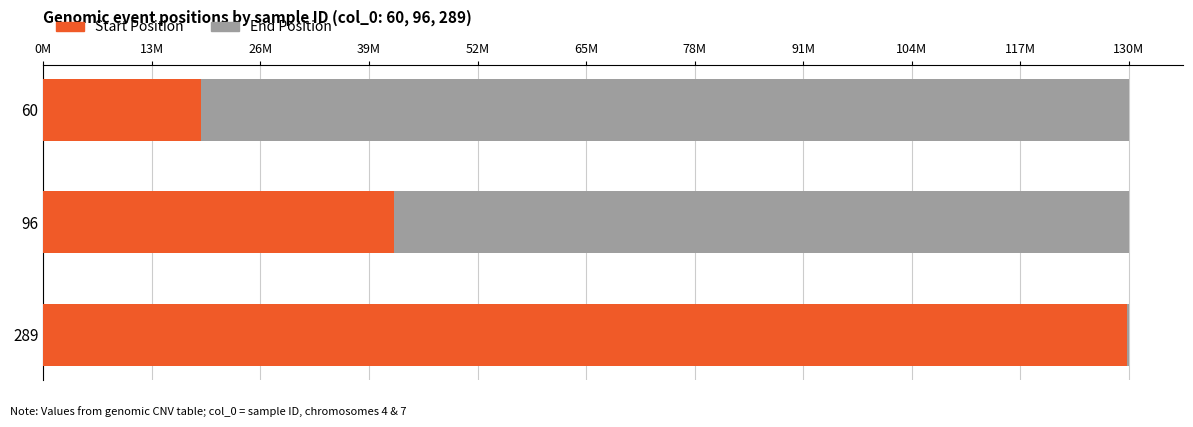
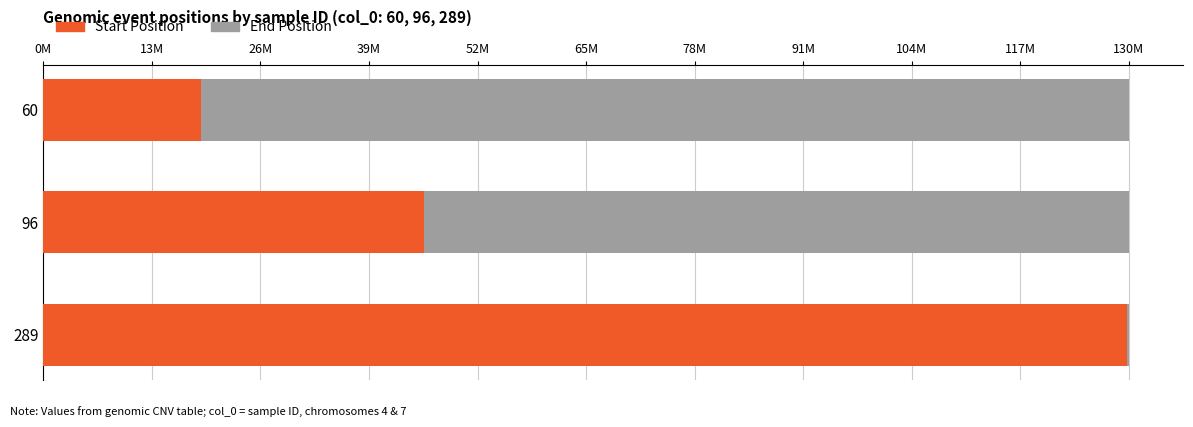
Start Position, 96: 42000000 -> 46000000
